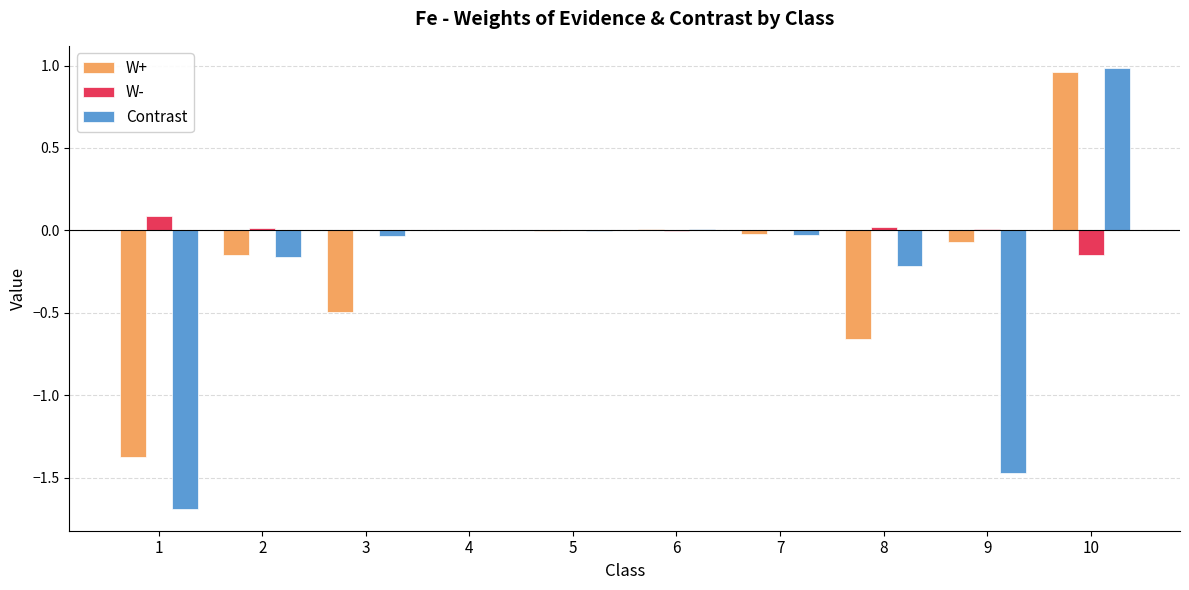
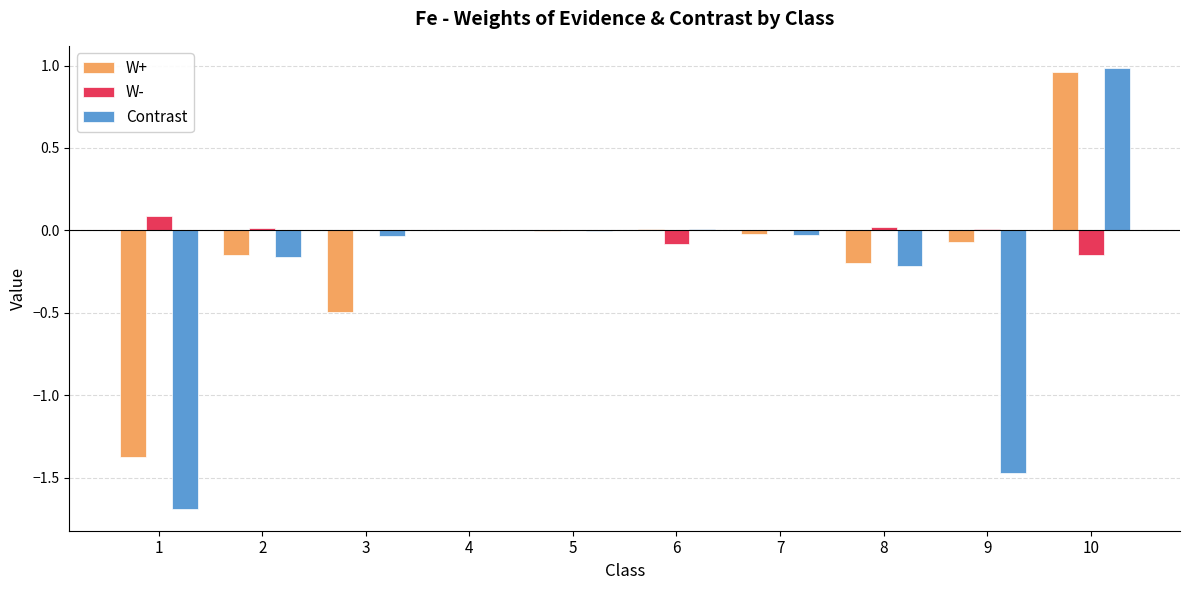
W-, 6: 0.00 -> -0.08
W+, 8: -0.66 -> -0.20
